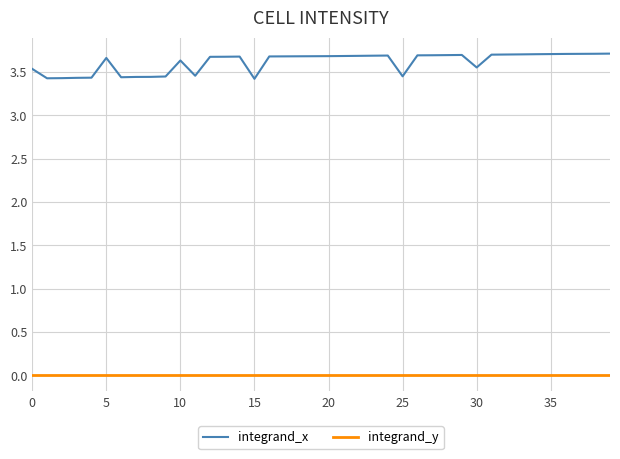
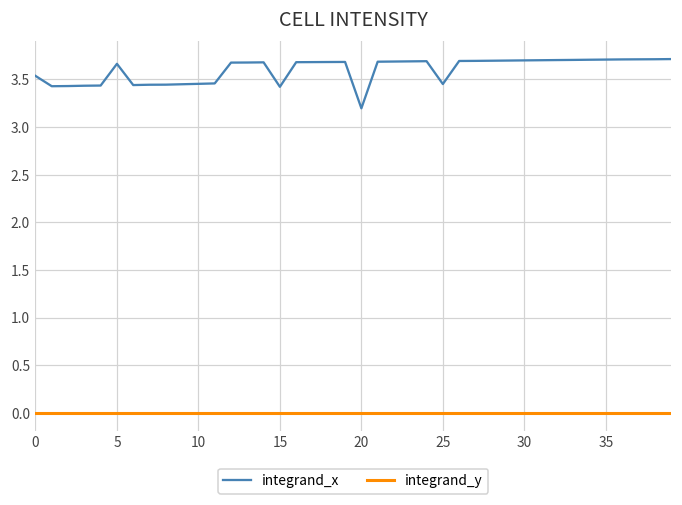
integrand_x, 10: 3.6 -> 3.5
integrand_x, 20: 3.7 -> 3.2
integrand_x, 30: 3.6 -> 3.7
